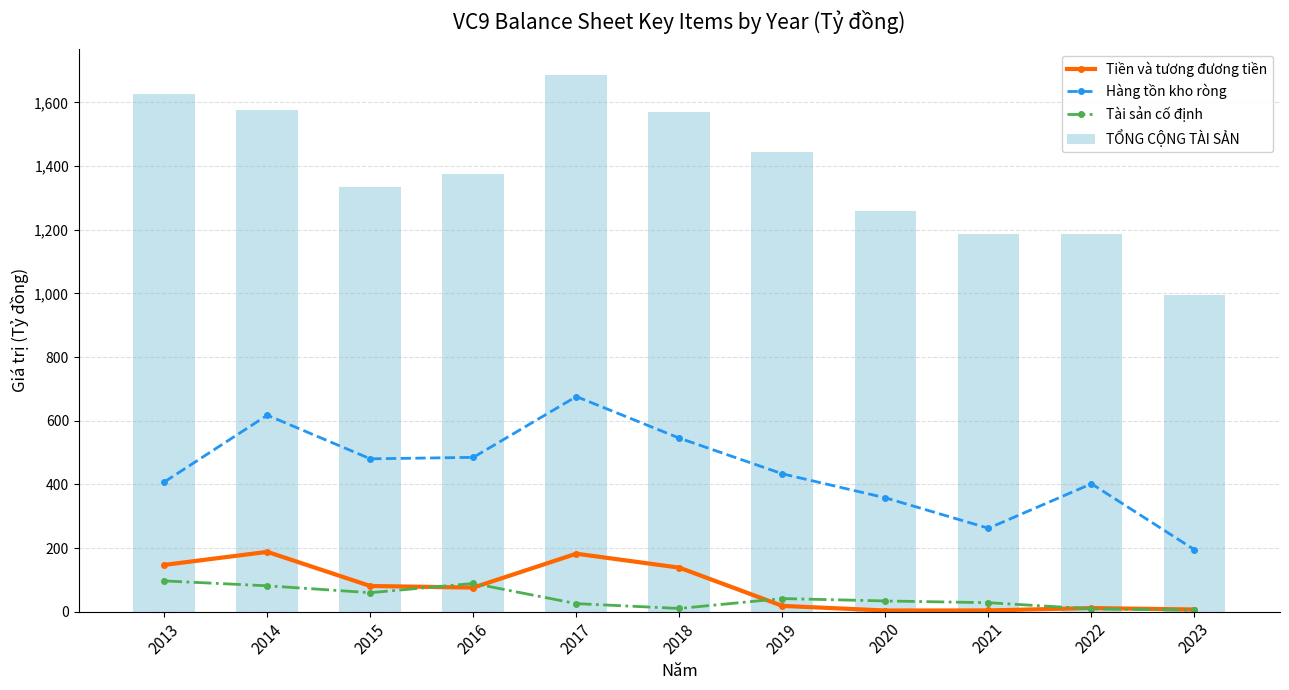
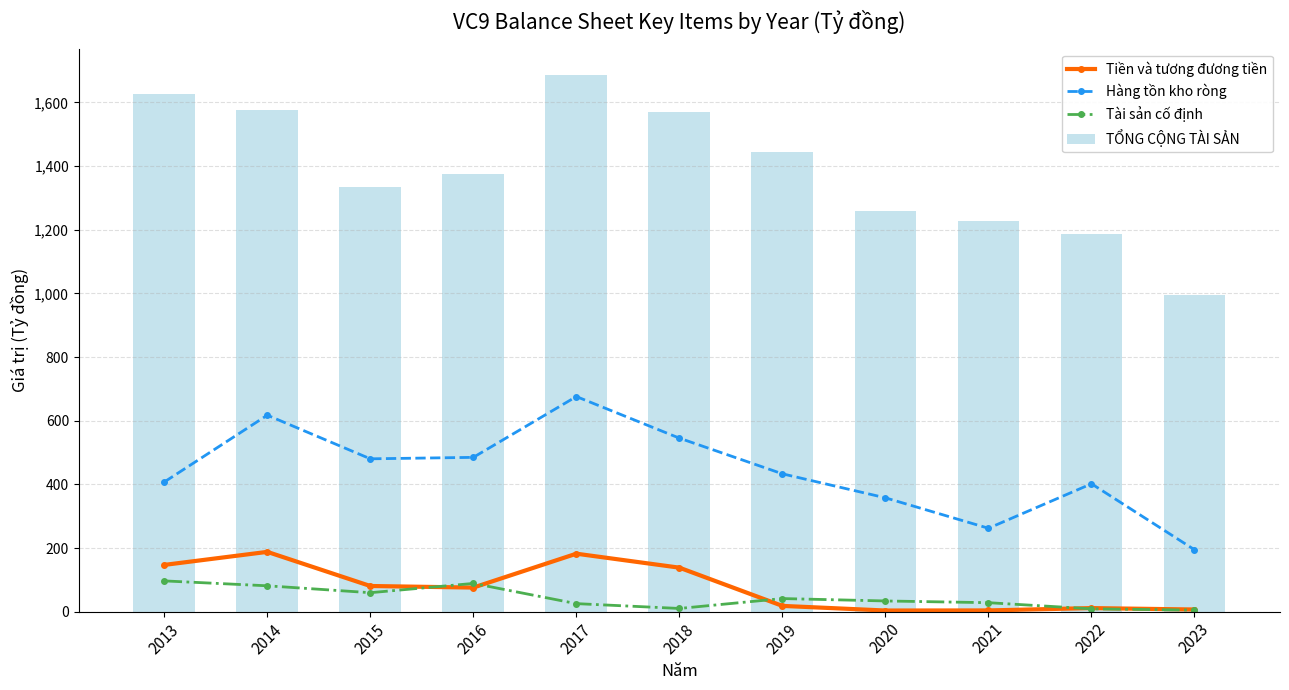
TỔNG CỘNG TÀI SẢN, 2021: 1,190 -> 1,230
